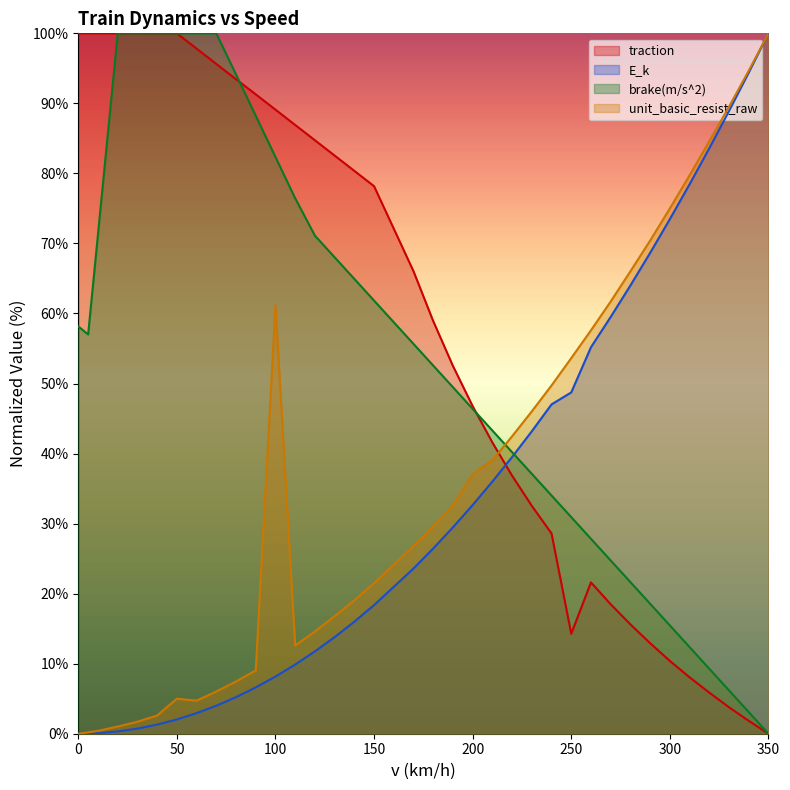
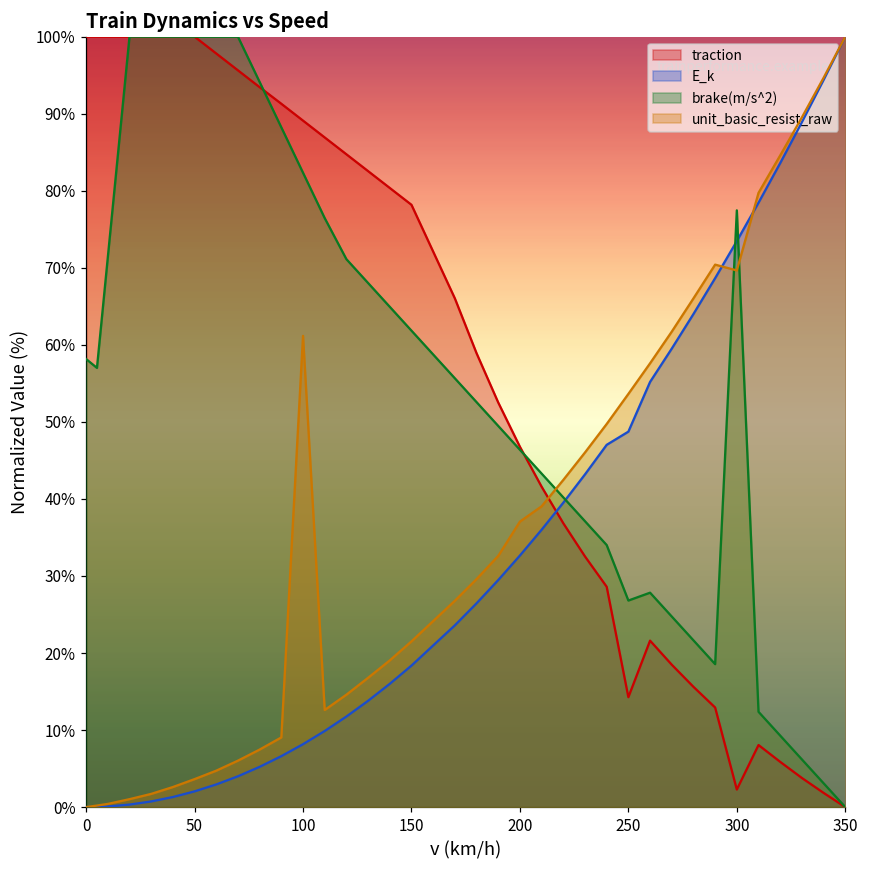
unit_basic_resist_raw, 50: 5% -> 4%
brake(m/s^2), 250: 31% -> 27%
traction, 300: 10% -> 2%
brake(m/s^2), 300: 15% -> 77%
unit_basic_resist_raw, 300: 75% -> 70%
